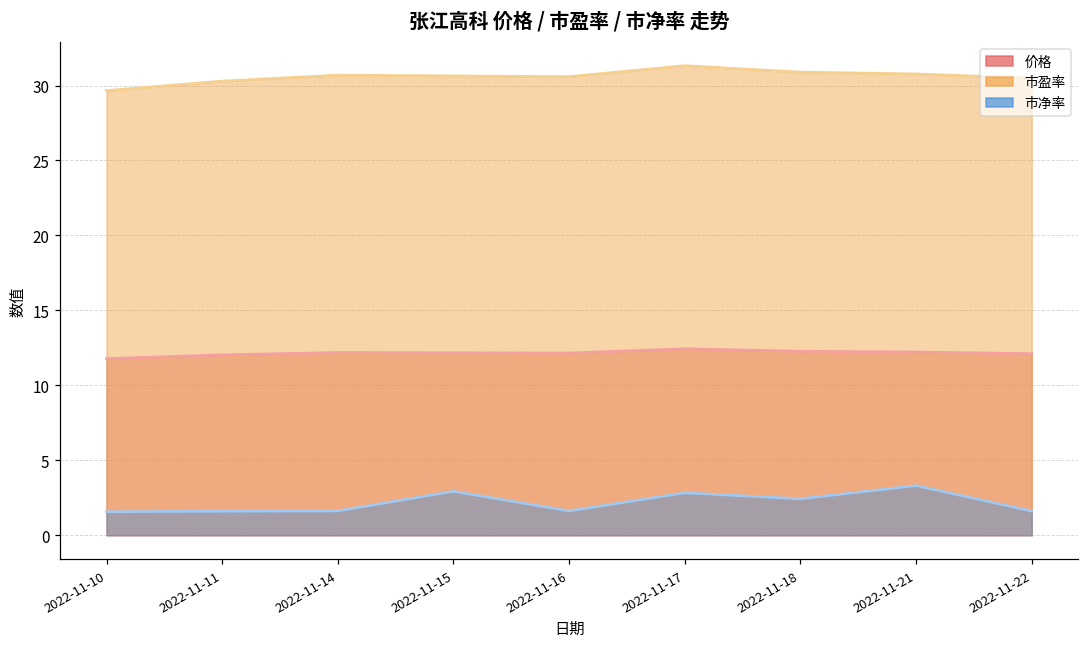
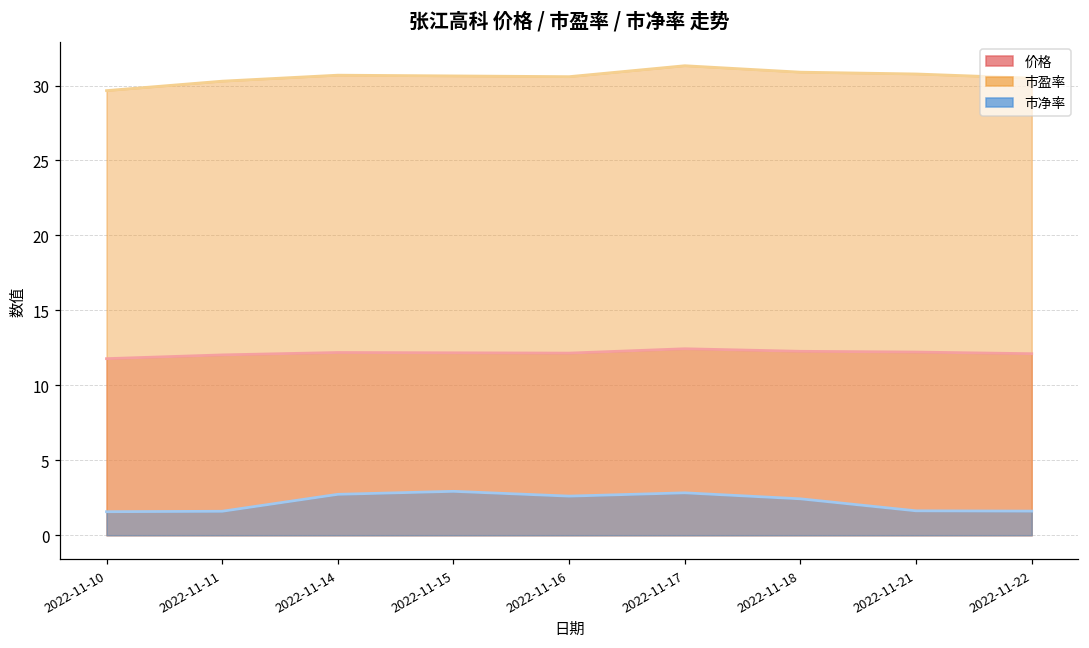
市净率, 2022-11-14: 1.6 -> 2.7
市净率, 2022-11-16: 1.6 -> 2.6
市净率, 2022-11-21: 3.3 -> 1.6
